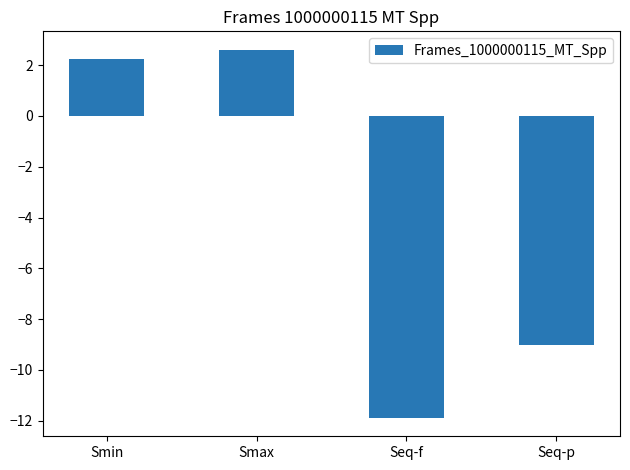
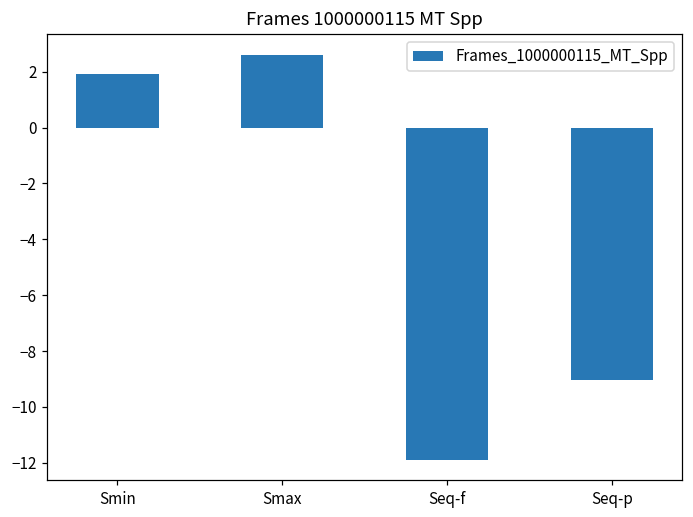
Smin: 2.2 -> 1.9
